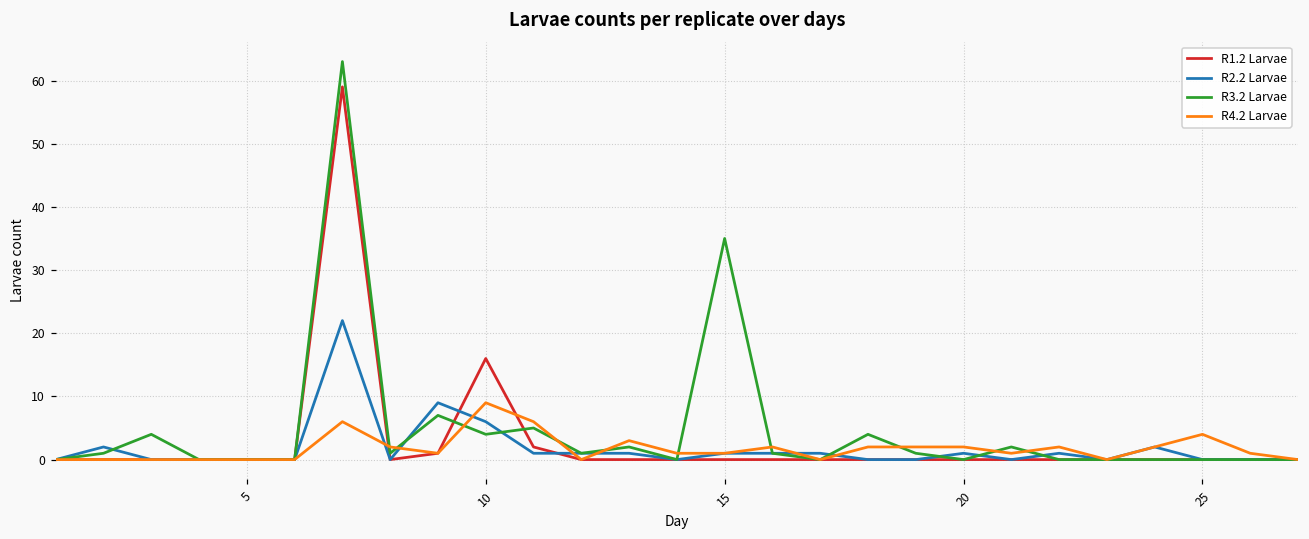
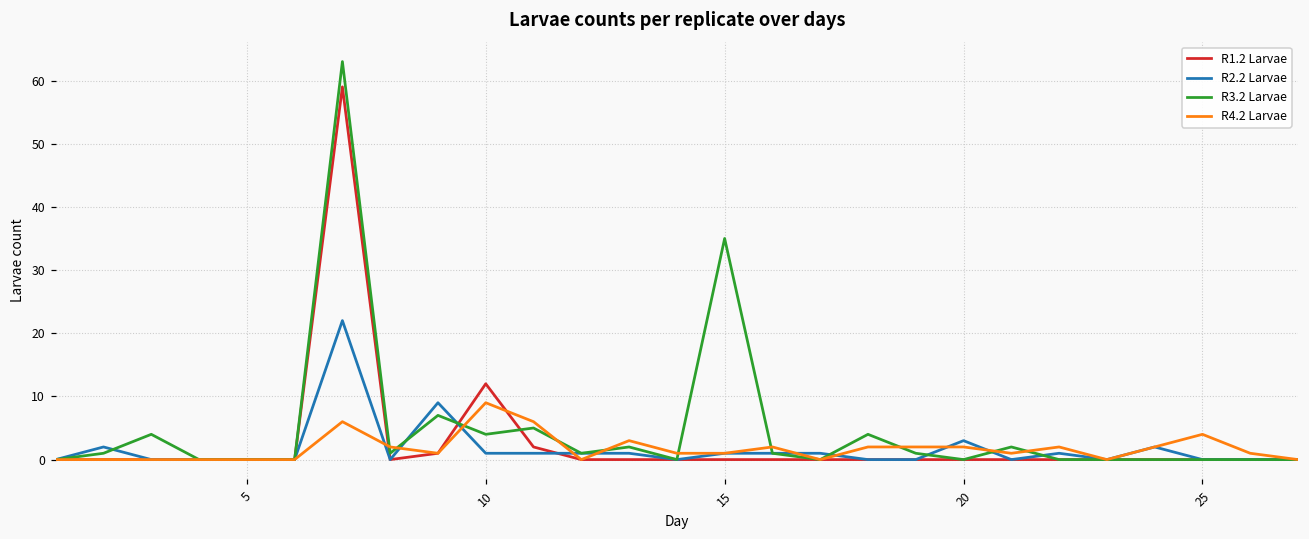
R1.2 Larvae, 10: 16 -> 12
R2.2 Larvae, 10: 6 -> 1
R2.2 Larvae, 20: 1 -> 3
